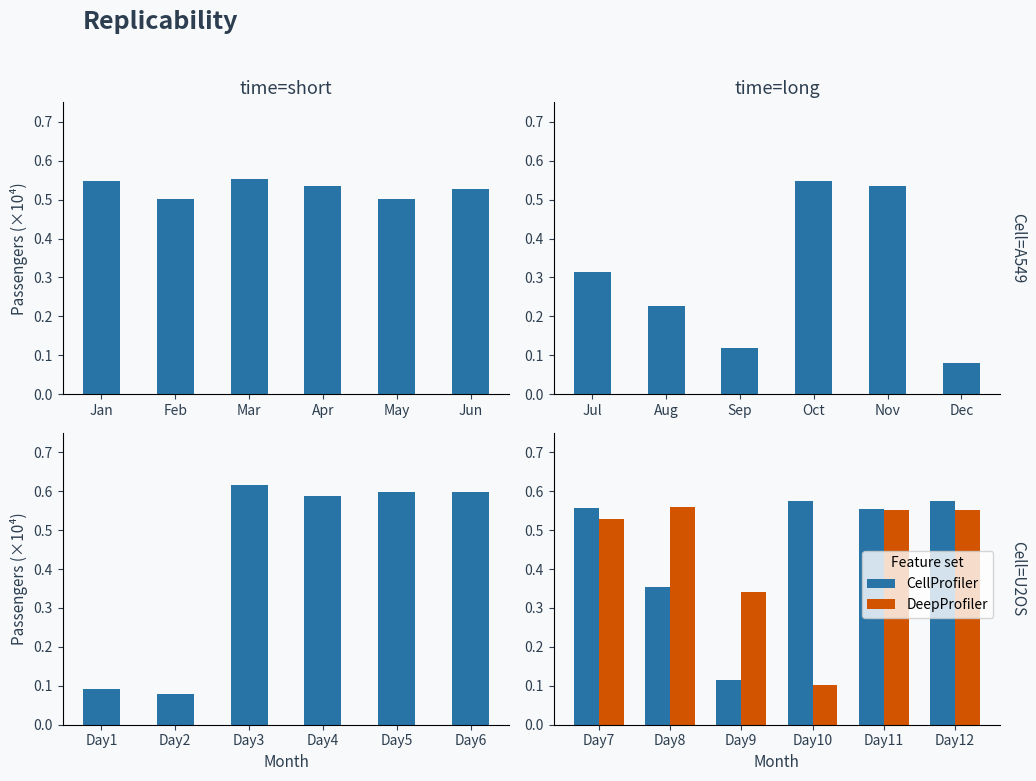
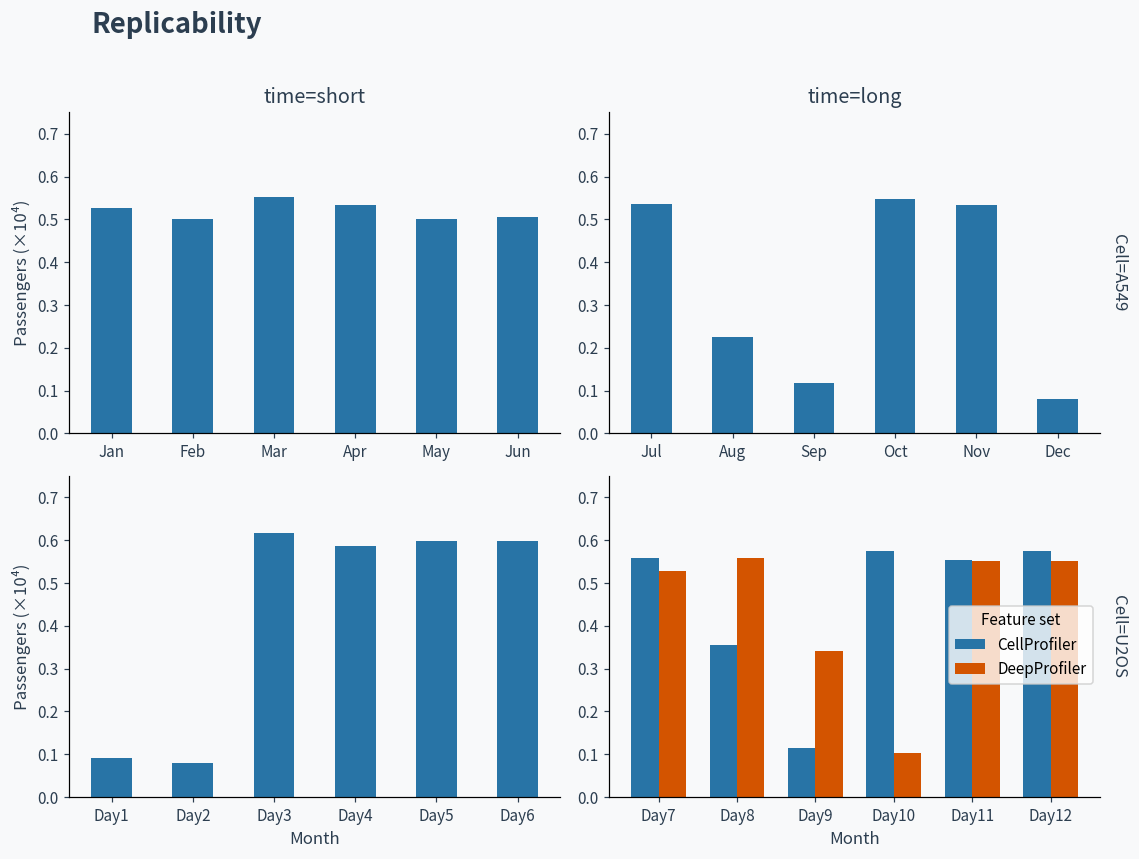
time=short, Jan: 0.55 -> 0.53
time=short, Jun: 0.53 -> 0.51
time=long, Jul: 0.31 -> 0.54
